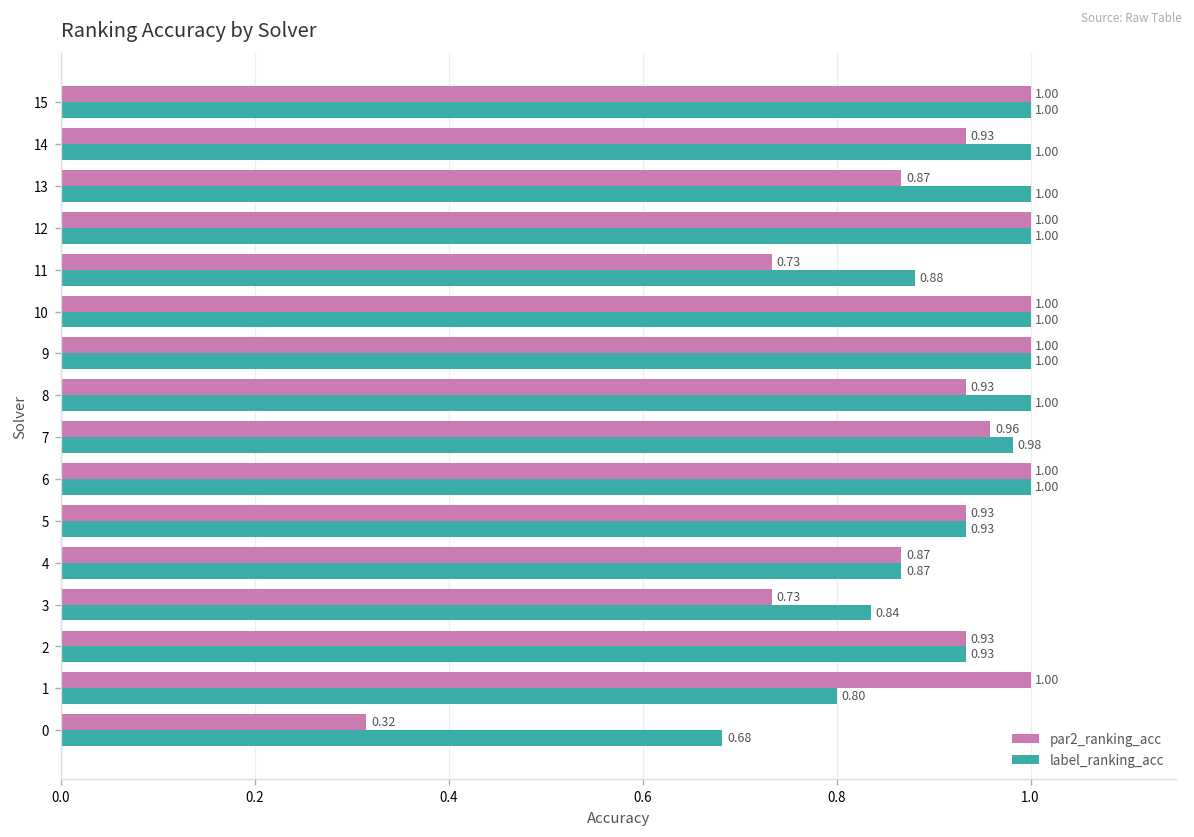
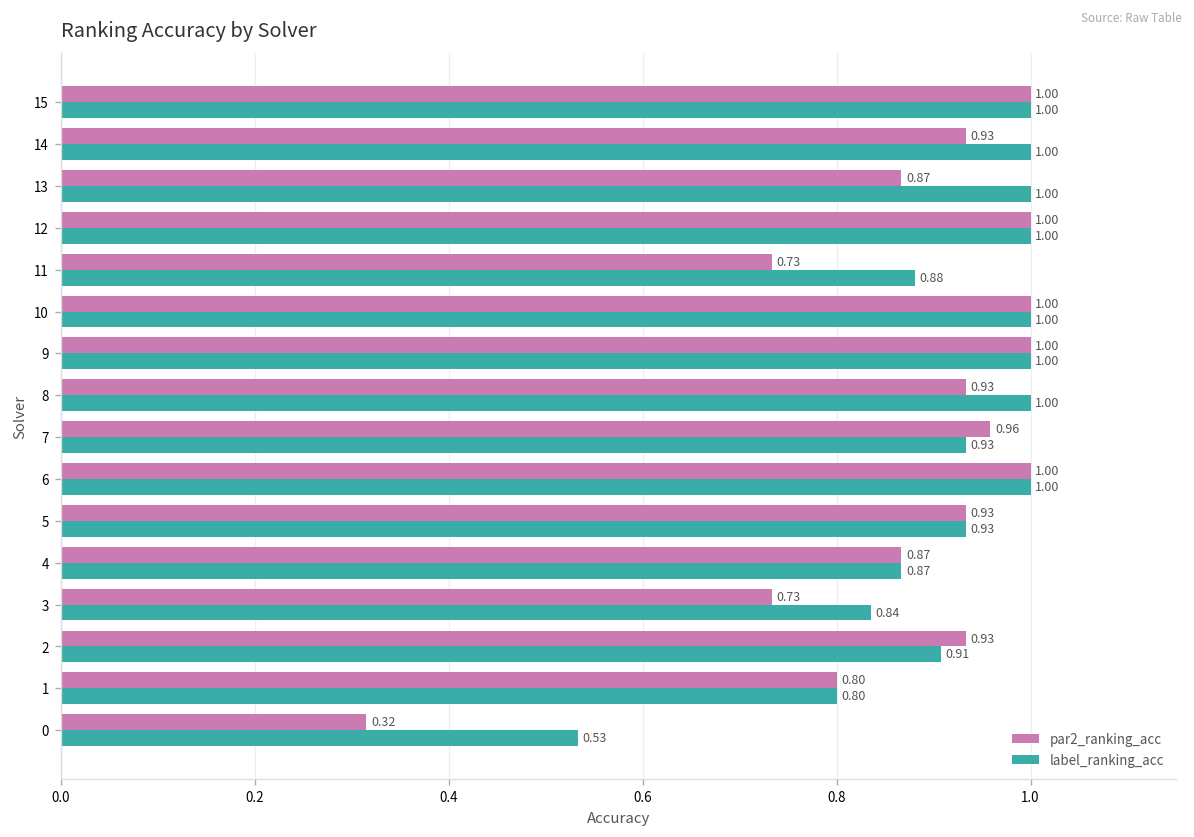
label_ranking_acc, 7: 0.98 -> 0.93
label_ranking_acc, 2: 0.93 -> 0.91
par2_ranking_acc, 1: 1.00 -> 0.80
label_ranking_acc, 0: 0.68 -> 0.53
